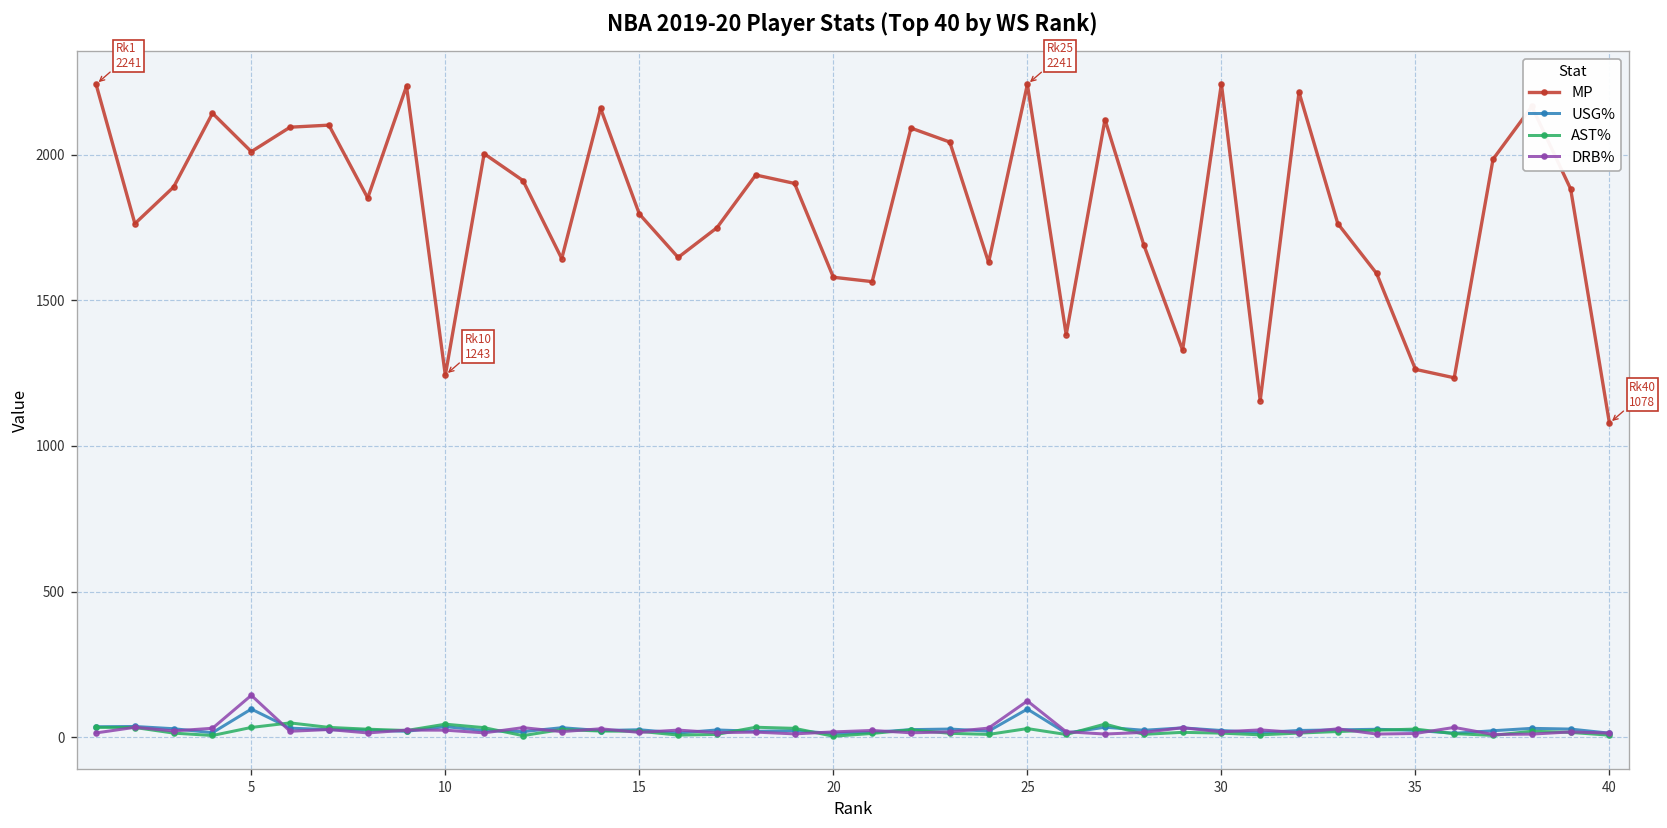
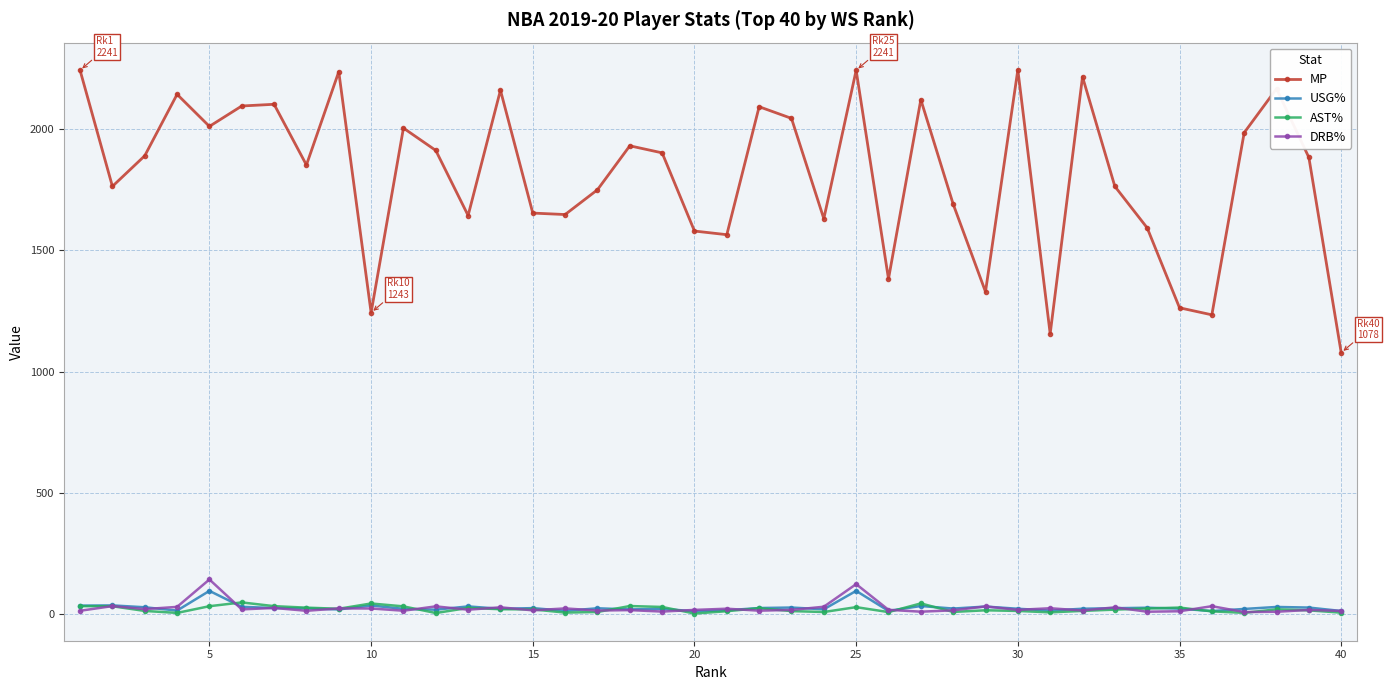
MP, 15: 1800 -> 1650
